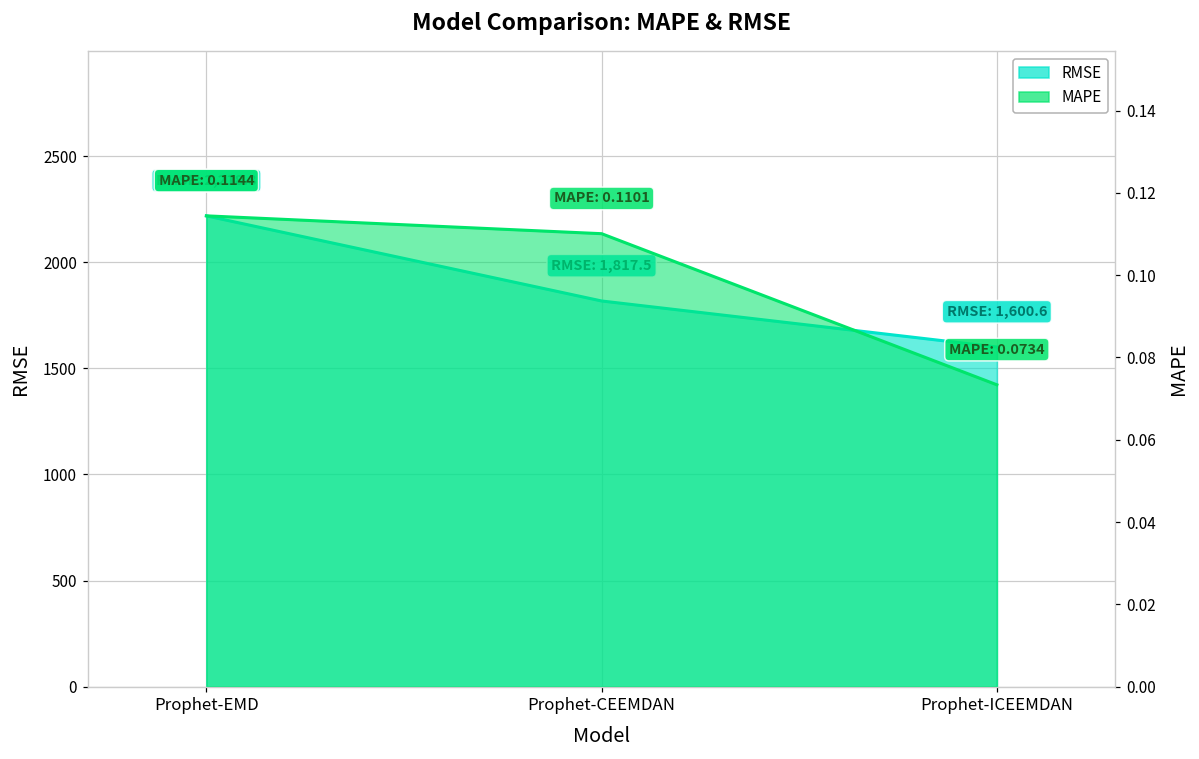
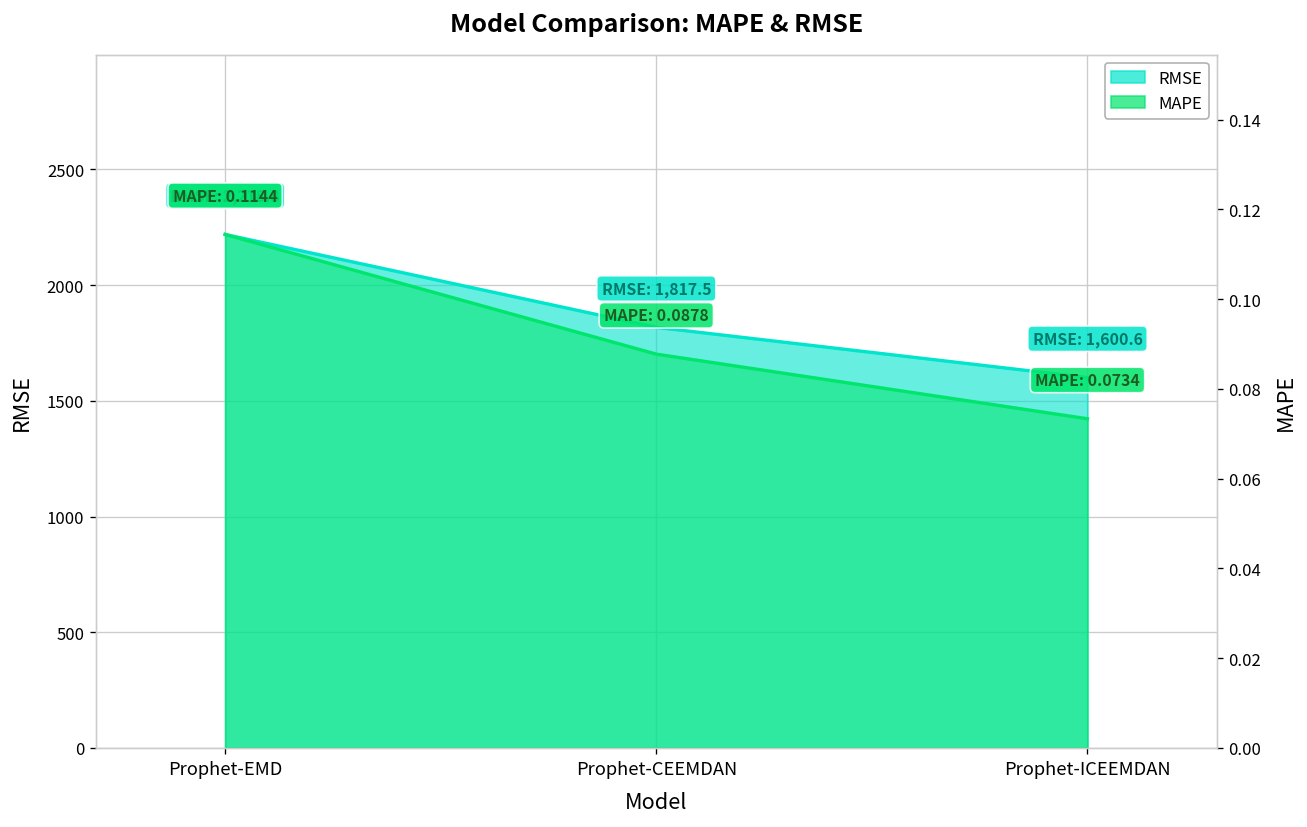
MAPE, Prophet-CEEMDAN: 0.1101 -> 0.0878
